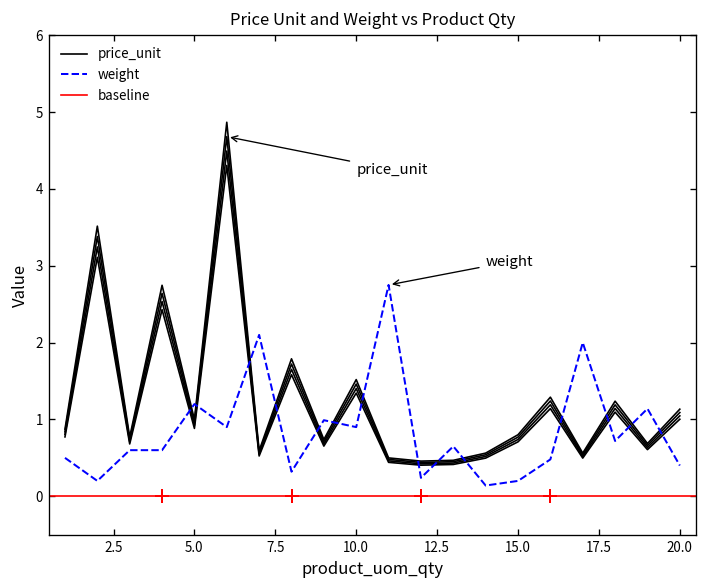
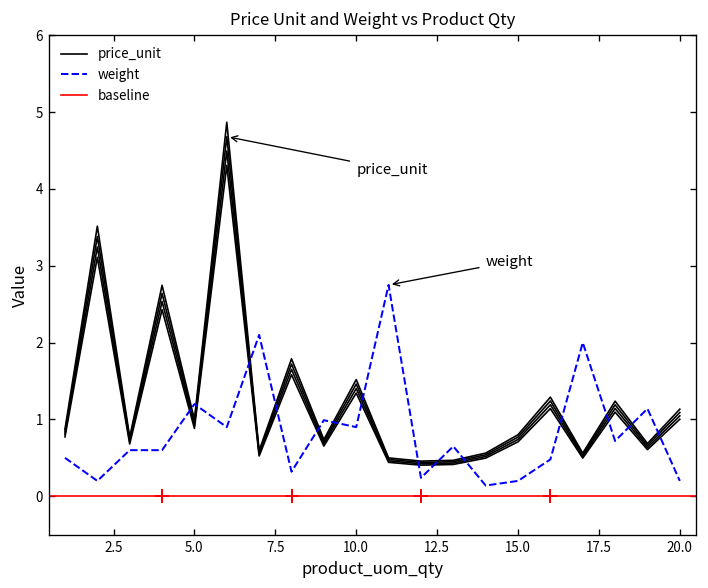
weight, 20.0: 0.4 -> 0.2
